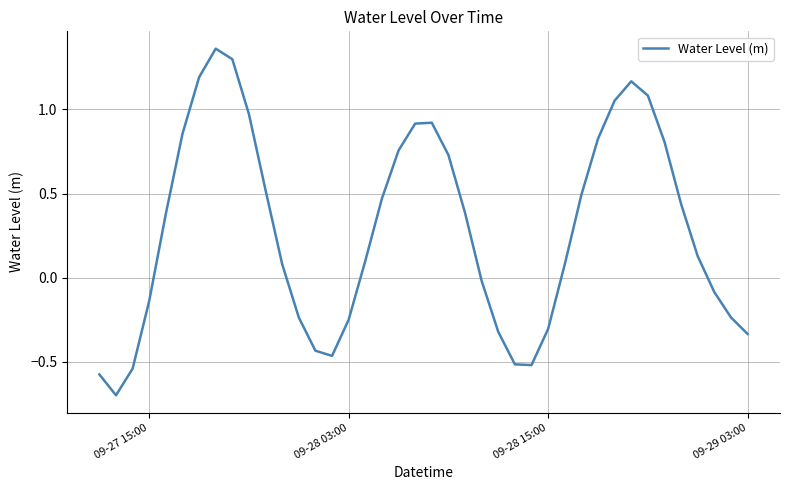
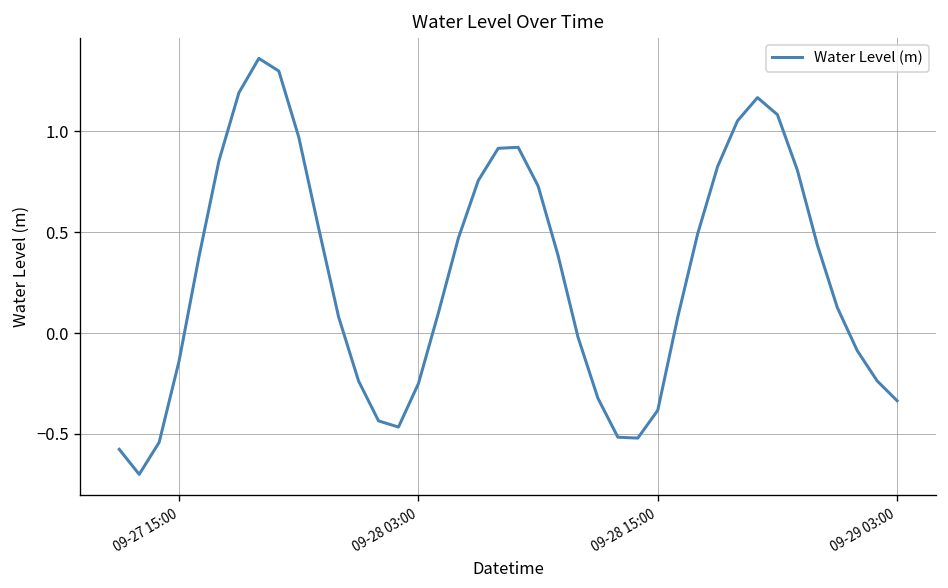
09-28 15:00: -0.31 -> -0.38
